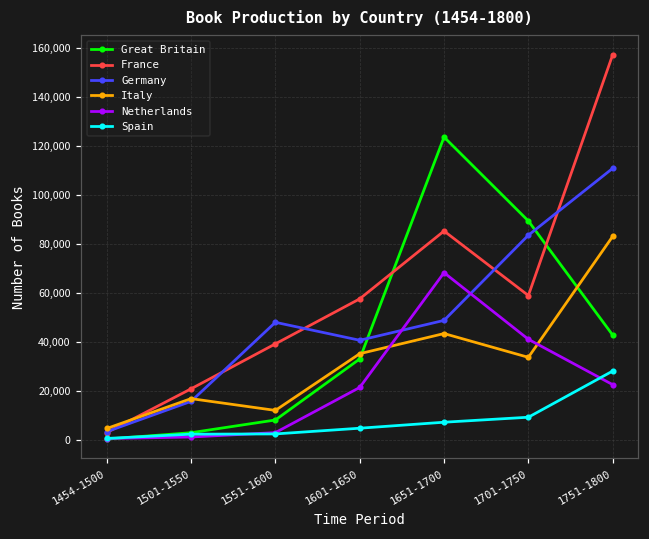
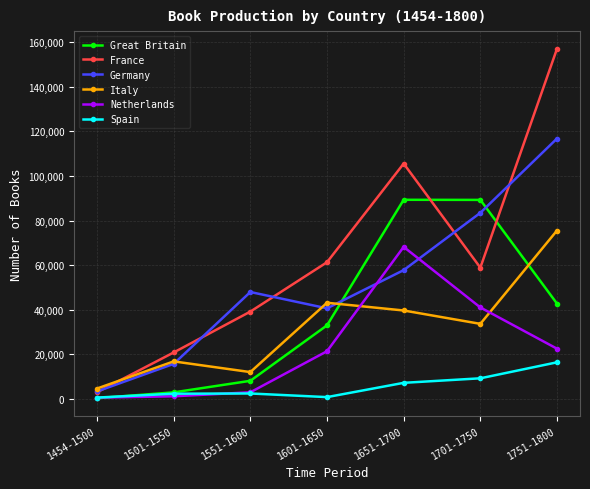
France, 1601-1650: 57,000 -> 61,000
Italy, 1601-1650: 35,000 -> 43,000
Spain, 1601-1650: 5,000 -> 1,000
Great Britain, 1651-1700: 124,000 -> 89,000
France, 1651-1700: 85,000 -> 106,000
Germany, 1651-1700: 49,000 -> 58,000
Italy, 1651-1700: 43,000 -> 40,000
Germany, 1751-1800: 111,000 -> 117,000
Italy, 1751-1800: 83,000 -> 76,000
Spain, 1751-1800: 28,000 -> 16,000
